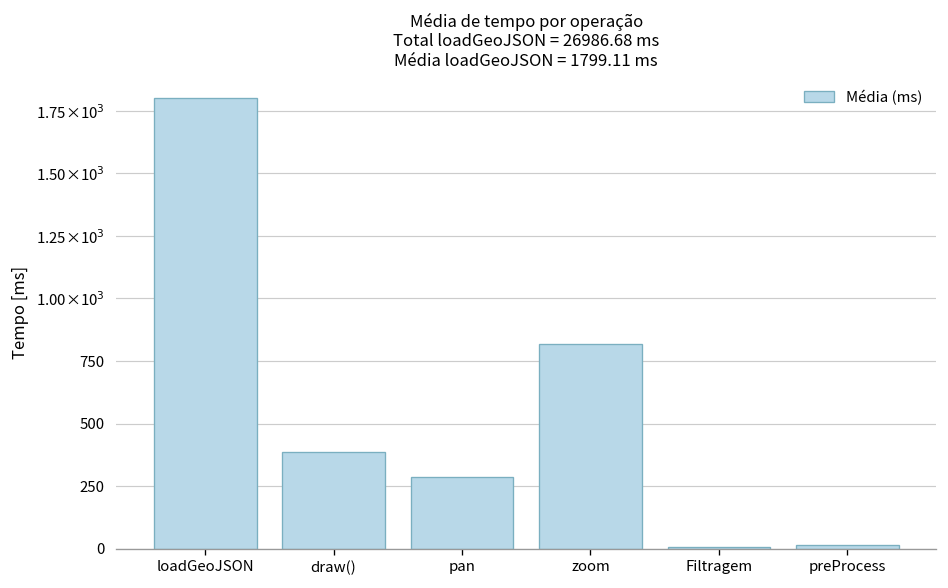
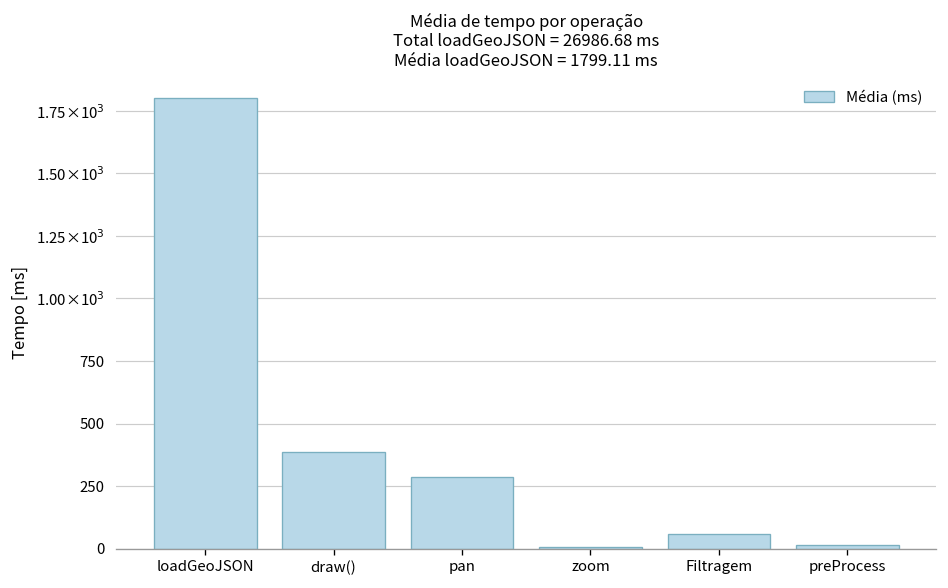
zoom: 820 -> 10
Filtragem: 10 -> 60
